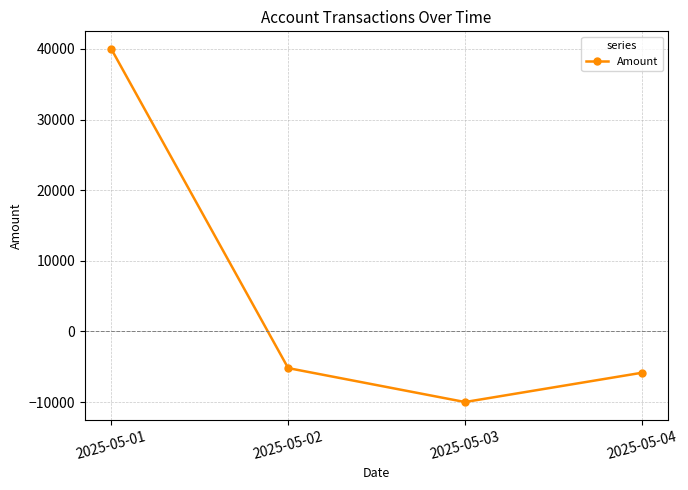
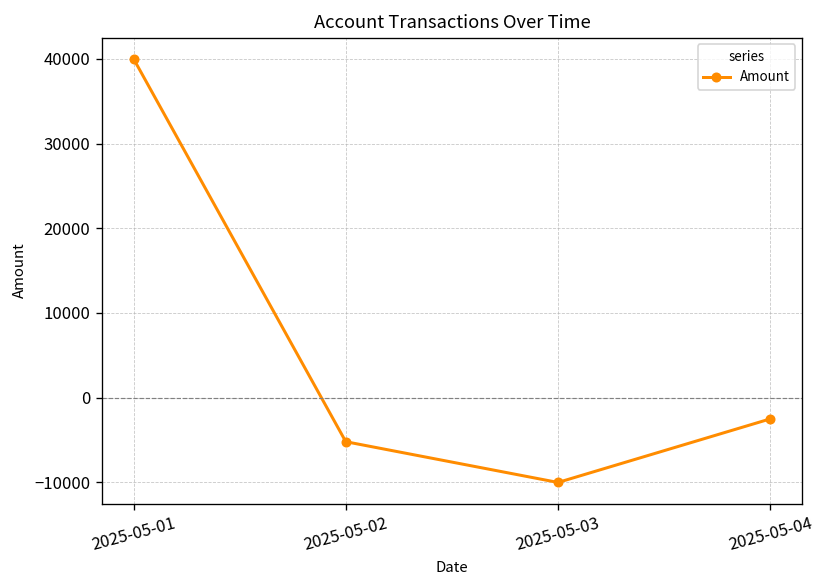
2025-05-04: -6000 -> -3000
